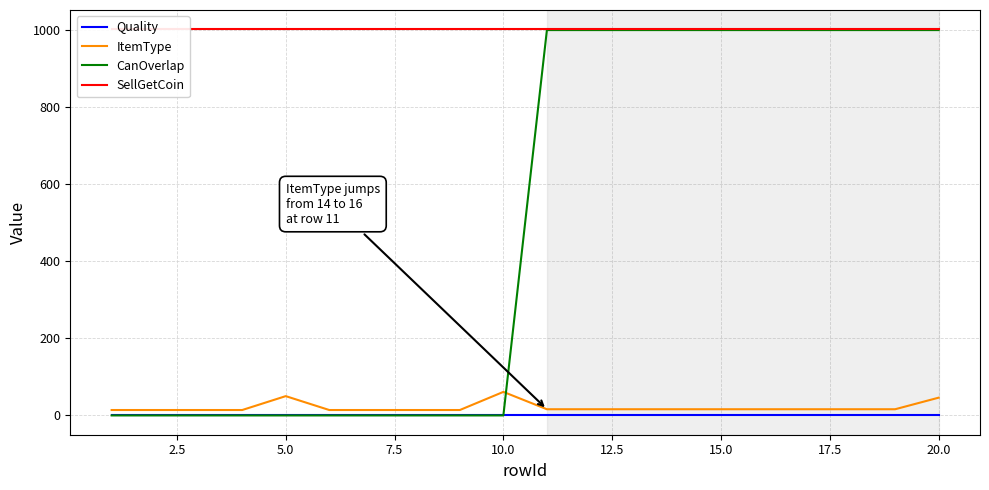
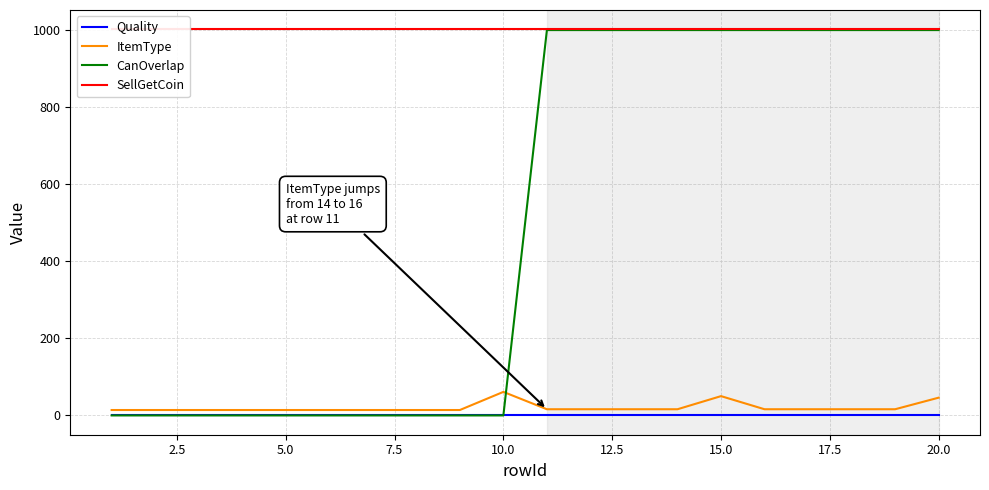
ItemType, 5.0: 50 -> 10
ItemType, 15.0: 20 -> 50
